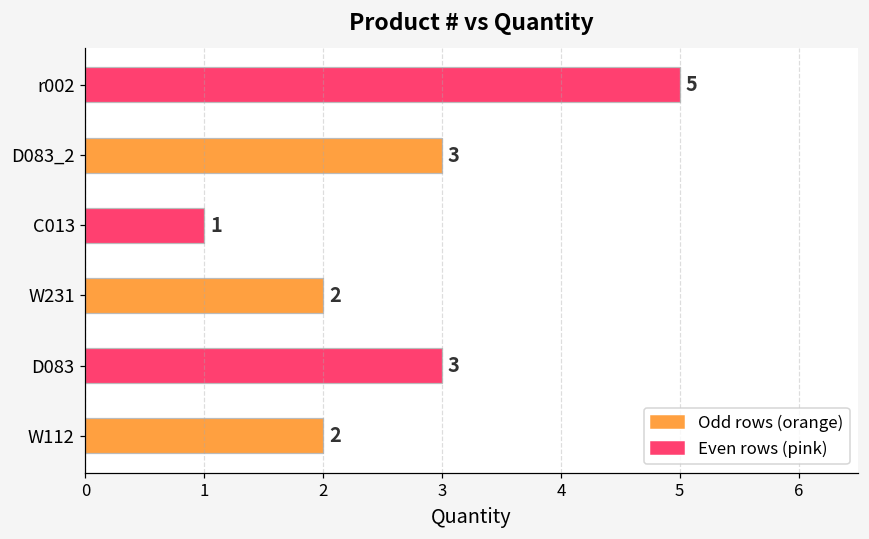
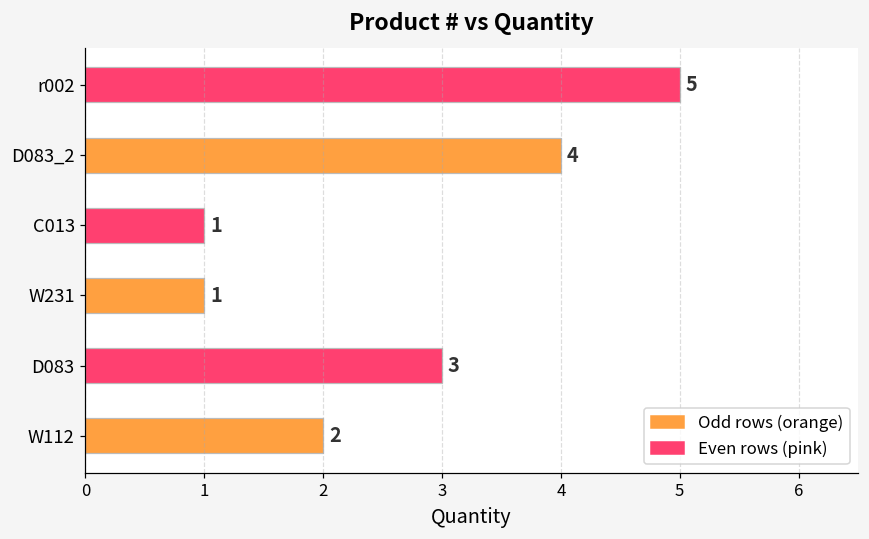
D083_2: 3 -> 4
W231: 2 -> 1
